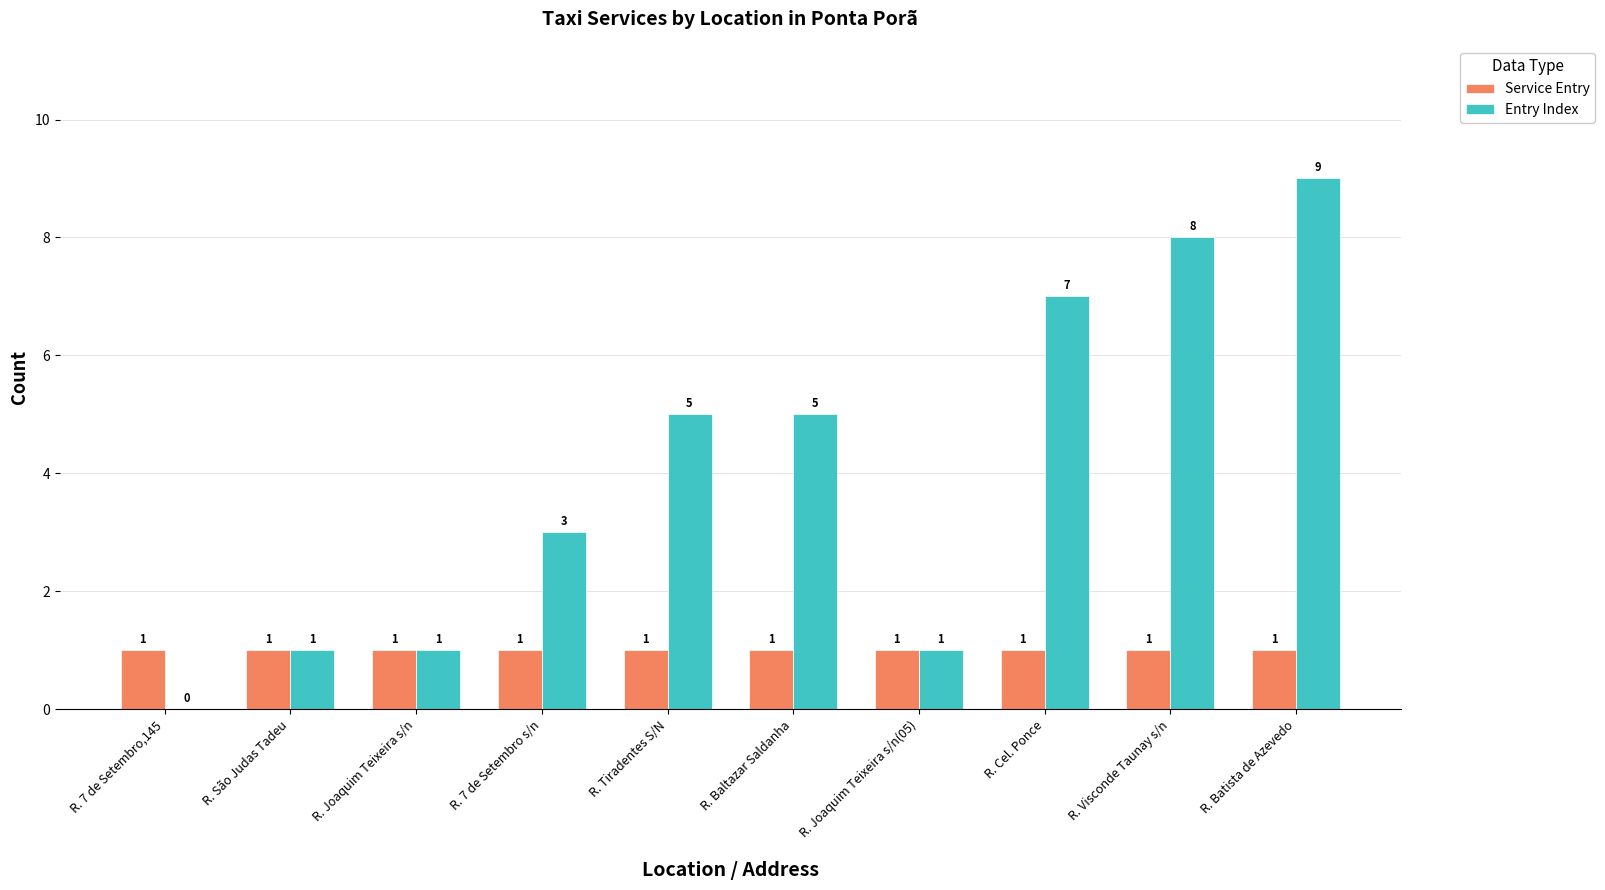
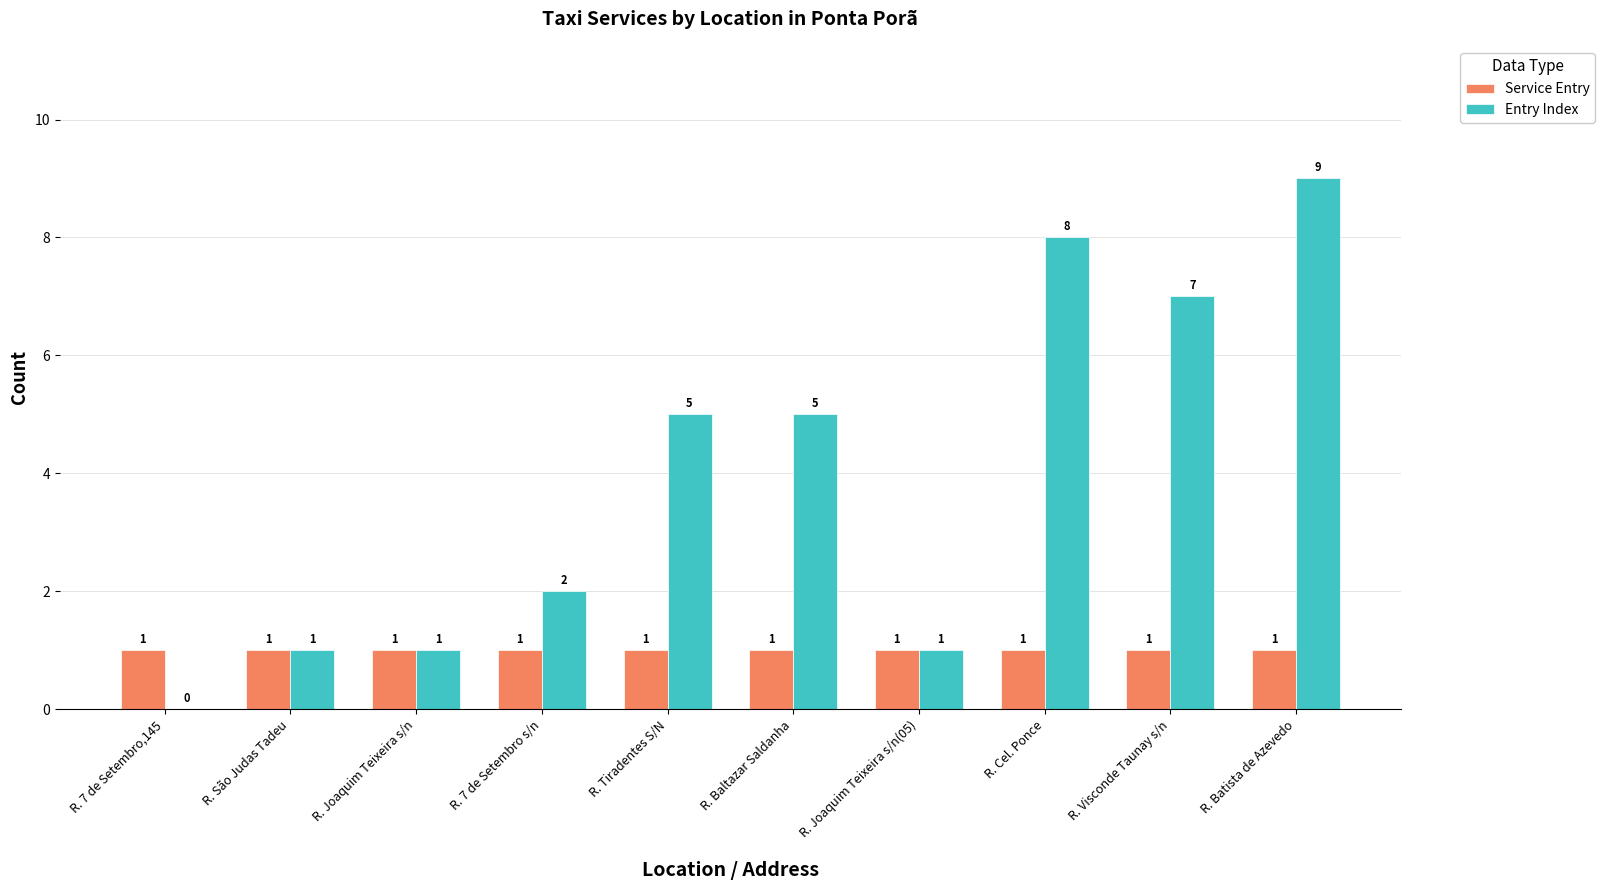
Entry Index, R. 7 de Setembro s/n: 3 -> 2
Entry Index, R. Cel. Ponce: 7 -> 8
Entry Index, R. Visconde Taunay s/n: 8 -> 7
